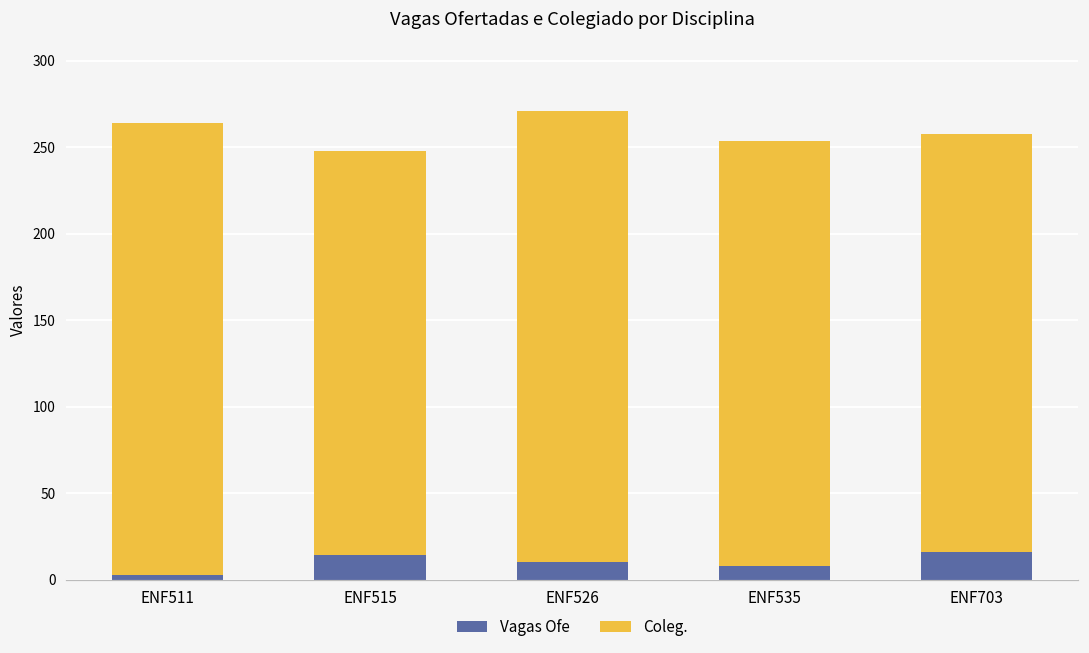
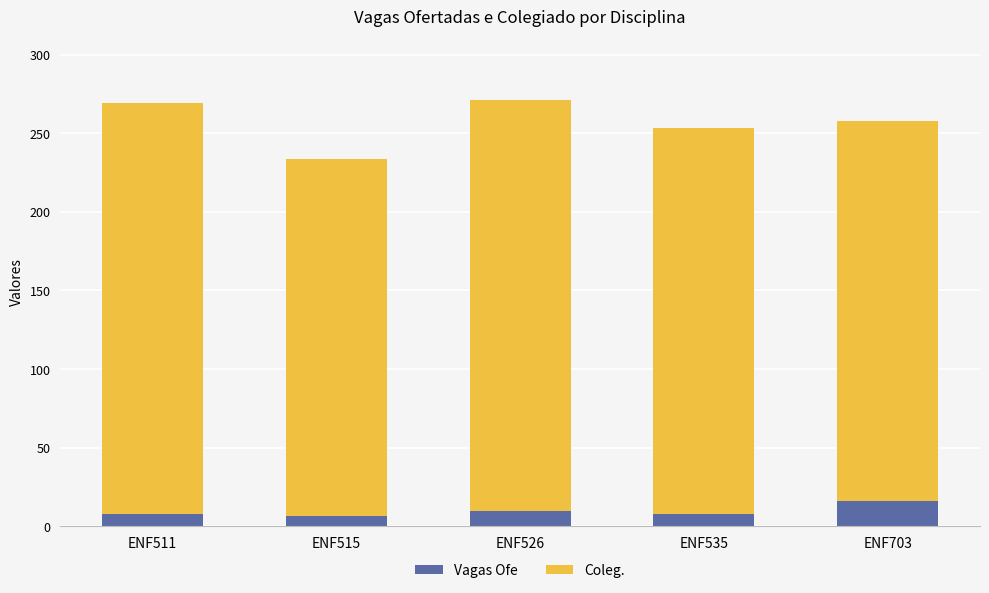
Vagas Ofe, ENF511: 3 -> 8
Vagas Ofe, ENF515: 14 -> 7
Coleg., ENF515: 234 -> 227
